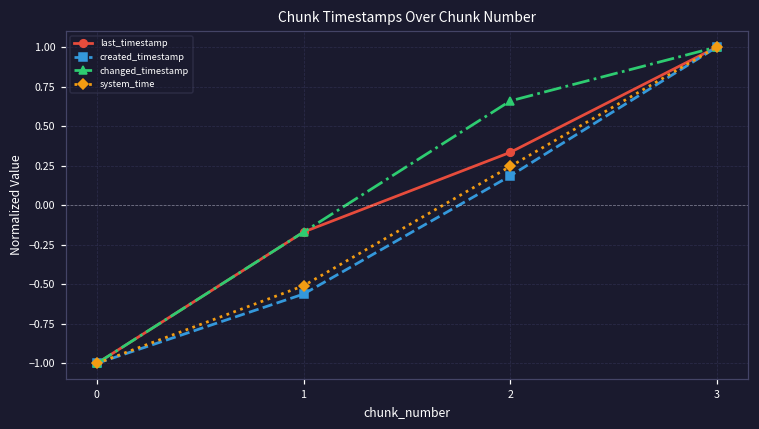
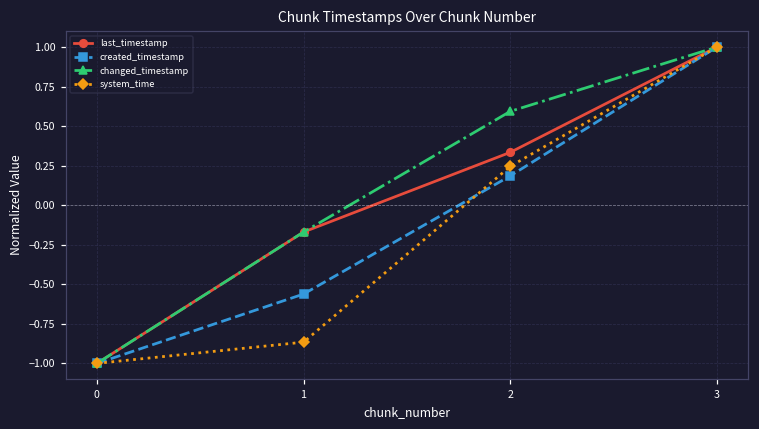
system_time, 1: -0.51 -> -0.87
changed_timestamp, 2: 0.66 -> 0.59
